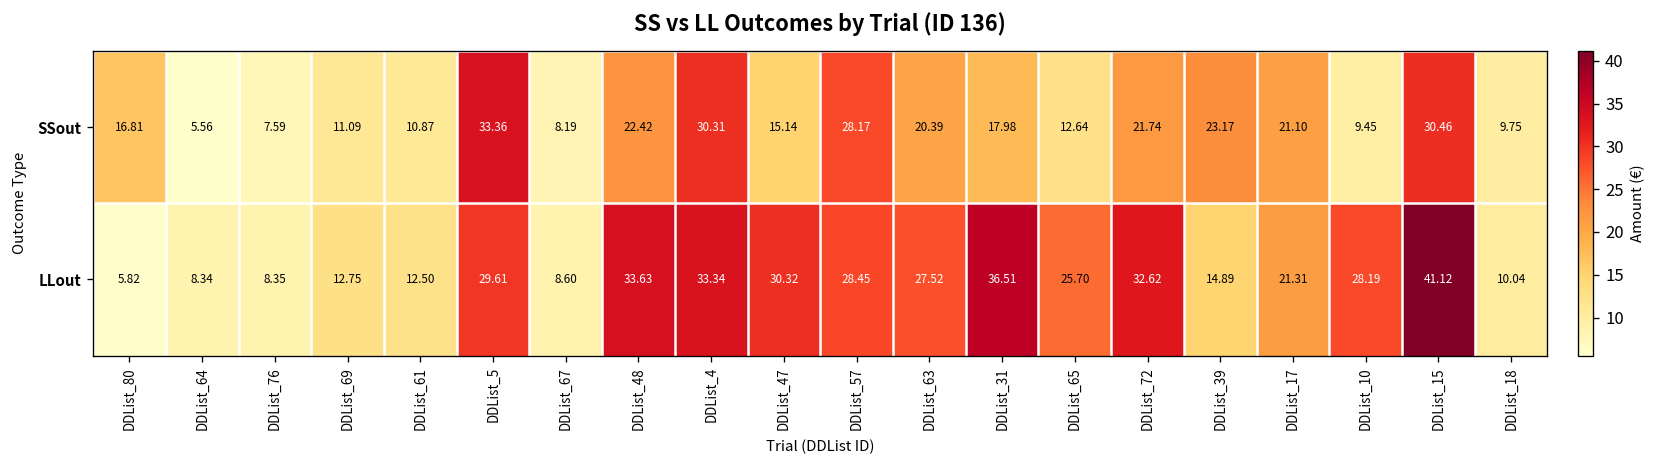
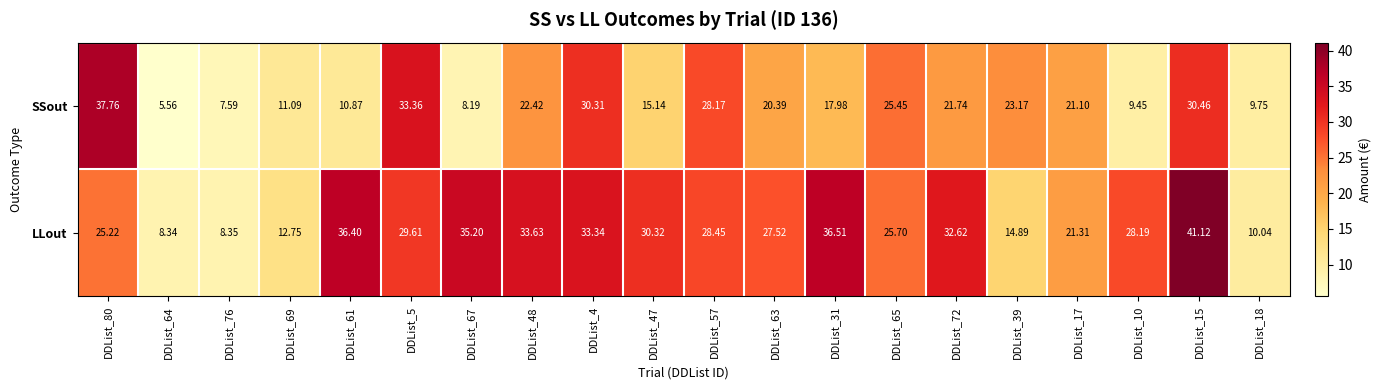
SSout, DDList_80: 16.81 -> 37.76
SSout, DDList_65: 12.64 -> 25.45
LLout, DDList_80: 5.82 -> 25.22
LLout, DDList_61: 12.50 -> 36.40
LLout, DDList_67: 8.60 -> 35.20
